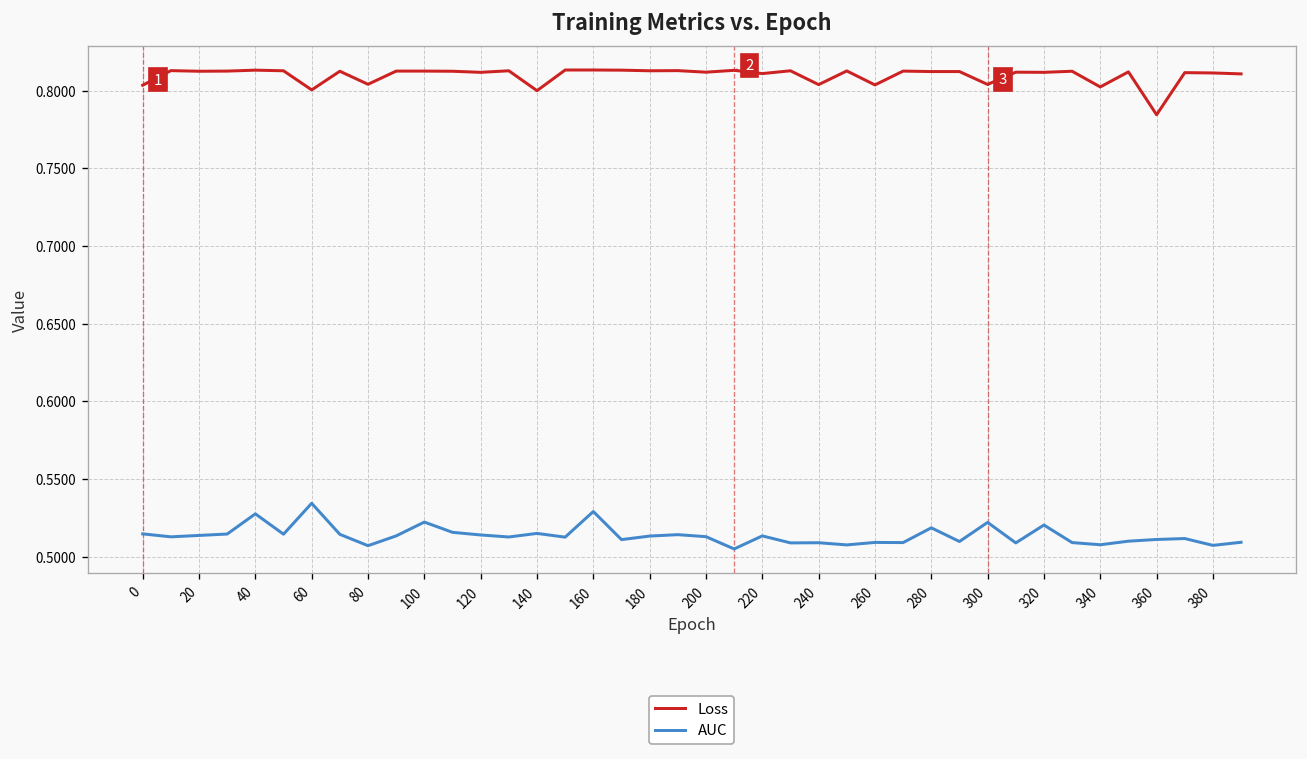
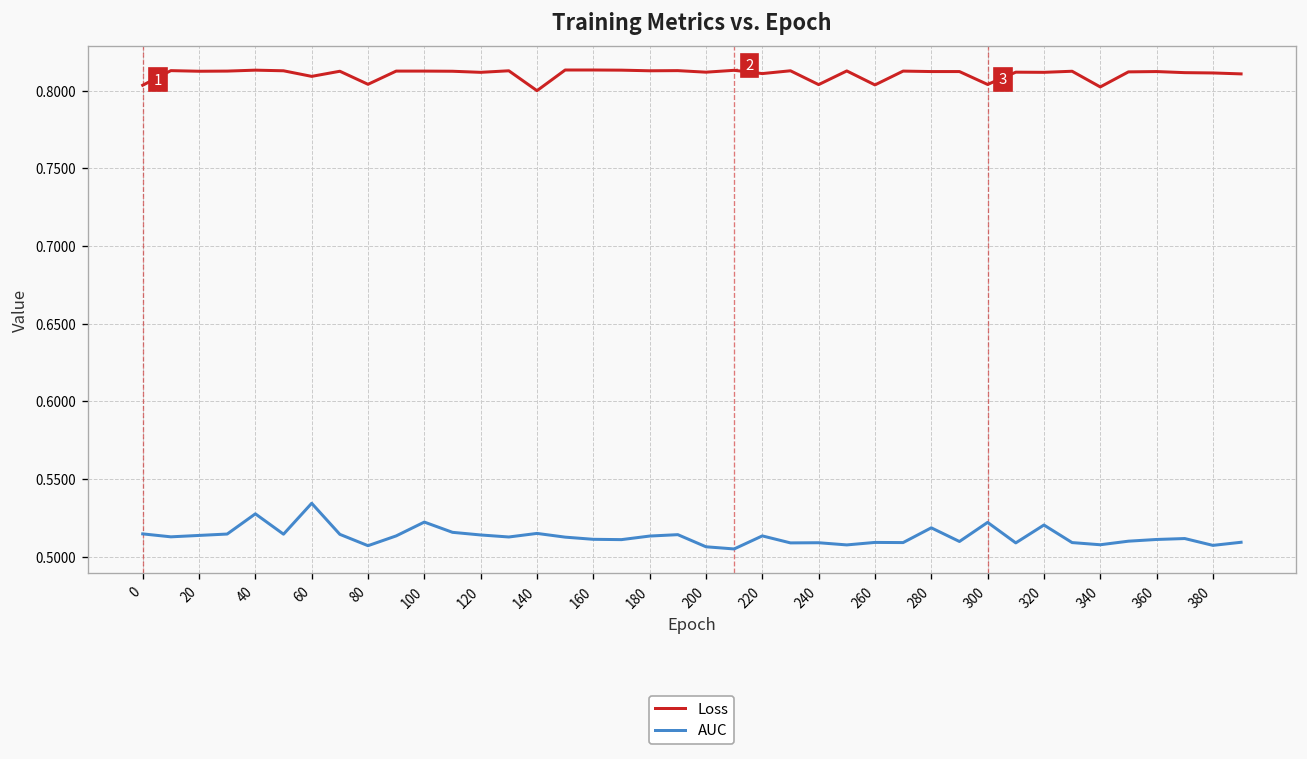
Loss, 60: 0.800 -> 0.809
AUC, 160: 0.529 -> 0.511
AUC, 200: 0.513 -> 0.506
Loss, 360: 0.784 -> 0.812
